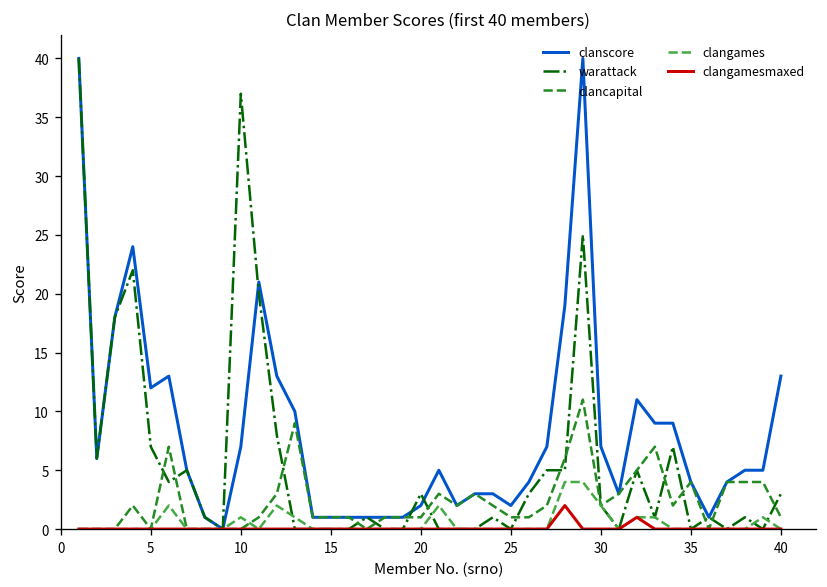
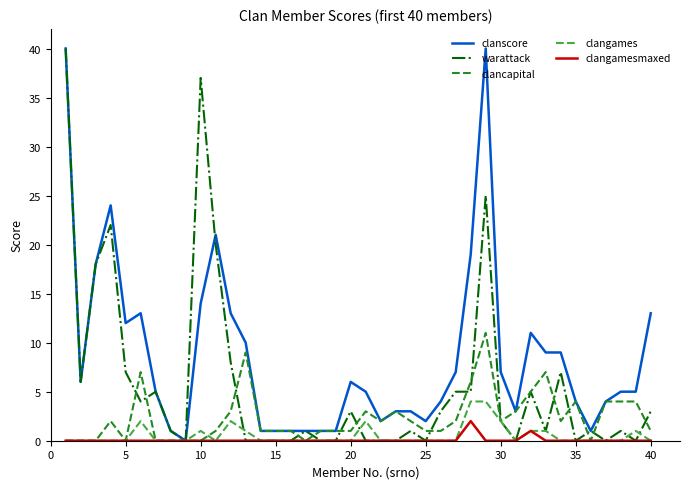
clanscore, 10: 7 -> 14
clanscore, 20: 2 -> 6
